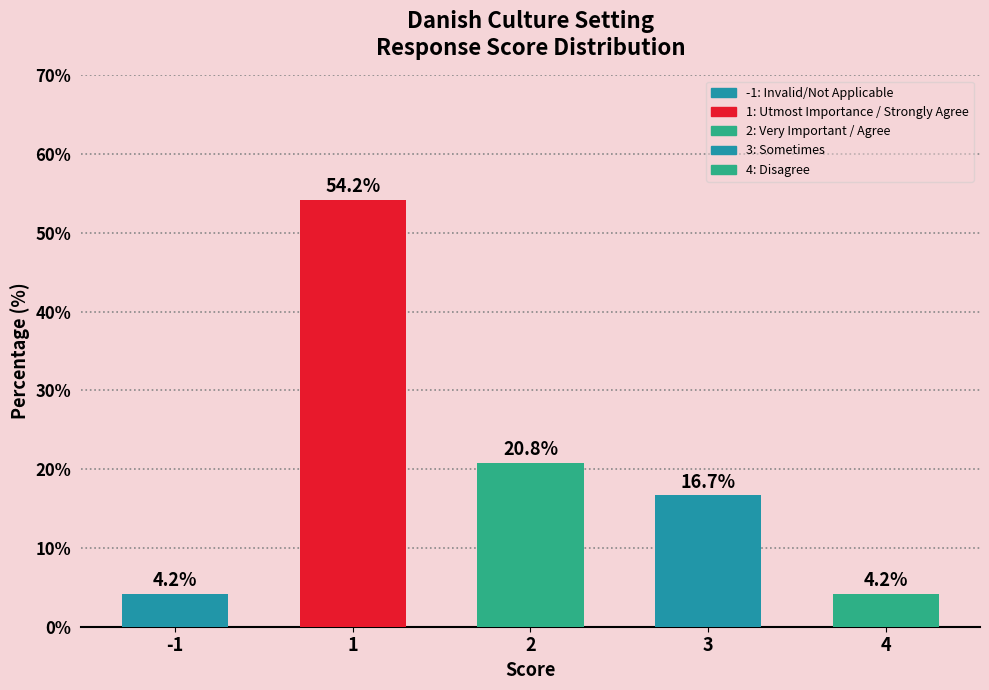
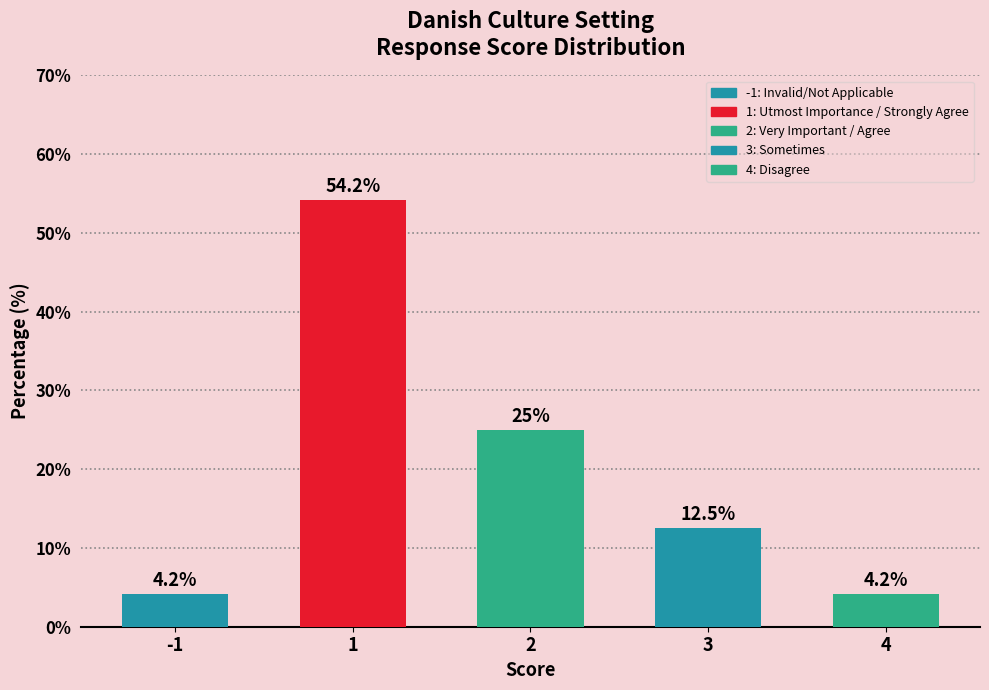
2: 20.8% -> 25%
3: 16.7% -> 12.5%
